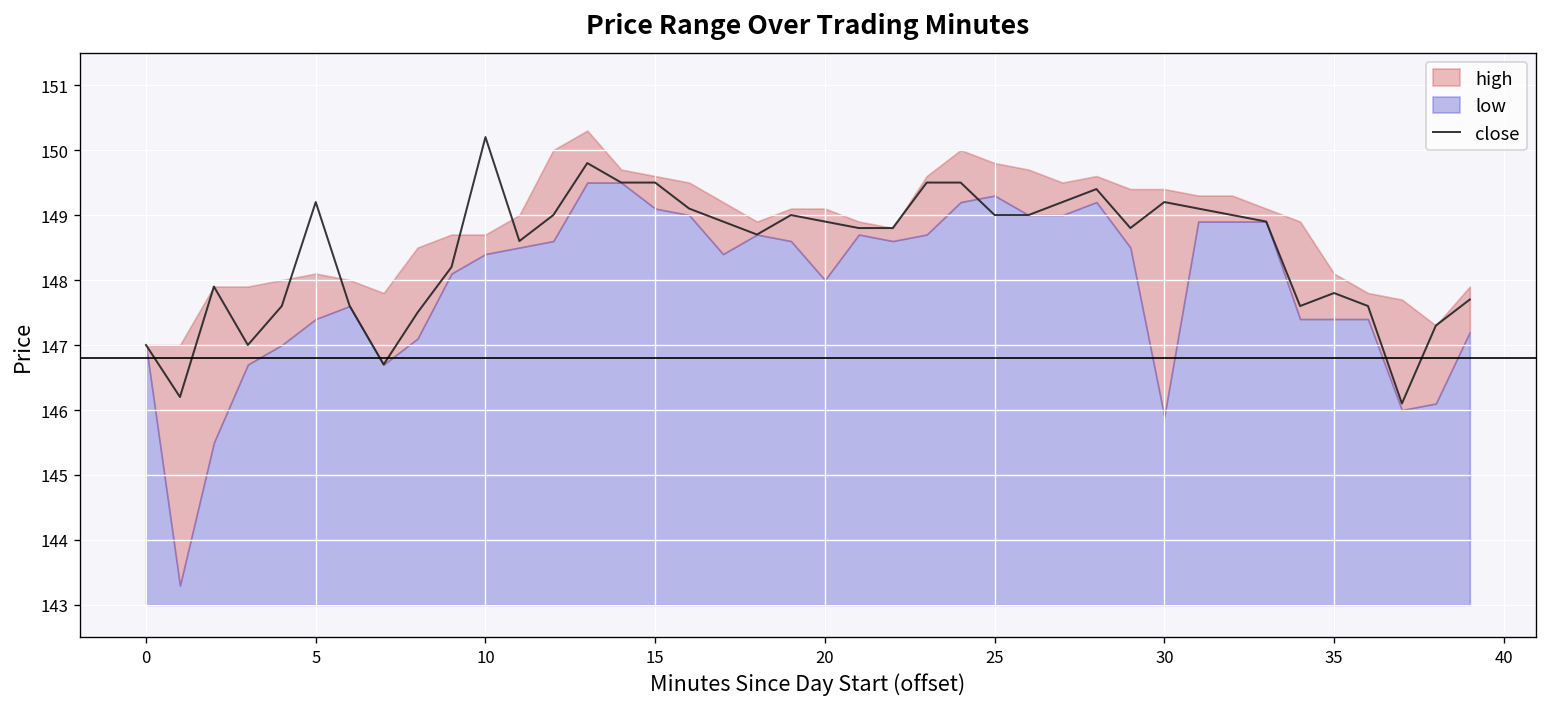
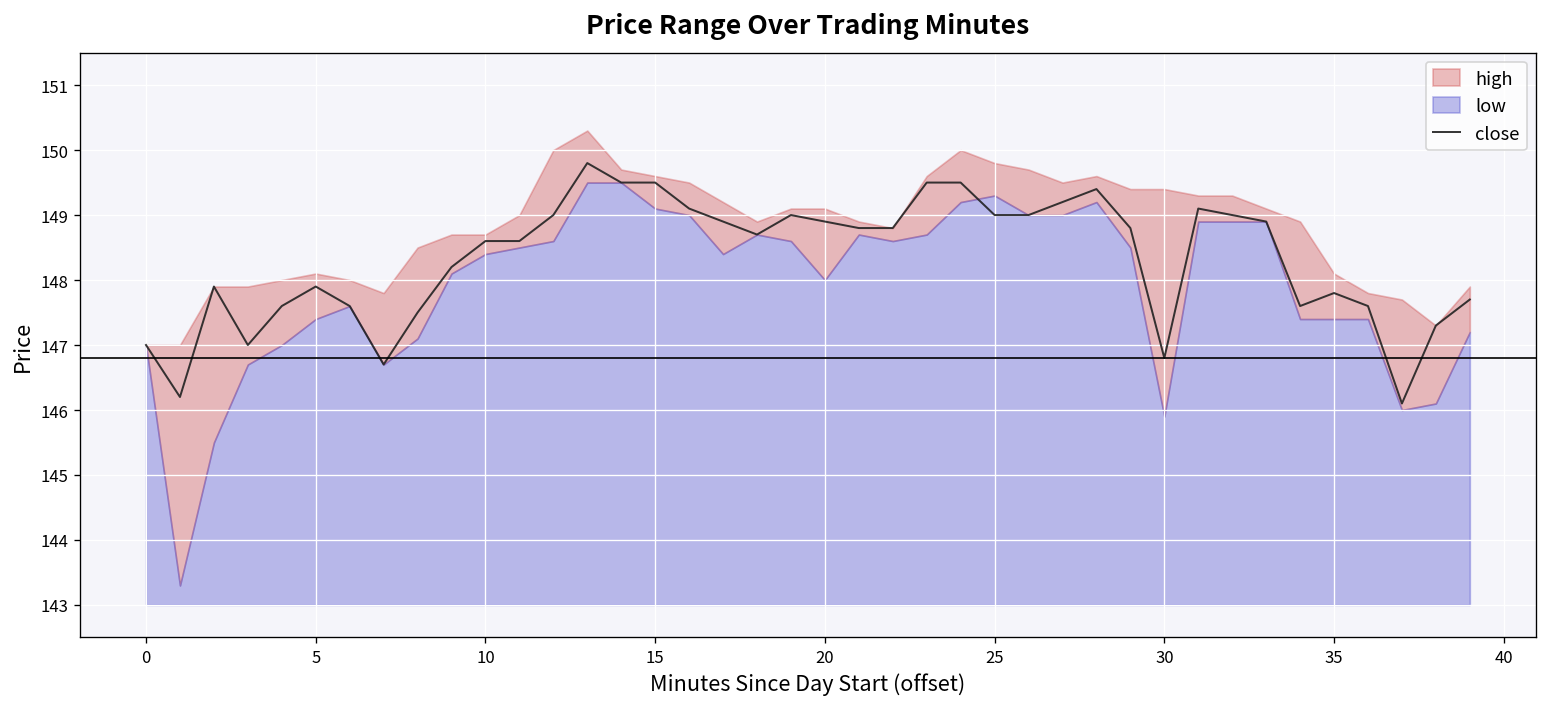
close, 5: 149.2 -> 147.9
close, 10: 150.2 -> 148.6
close, 30: 149.2 -> 146.8
